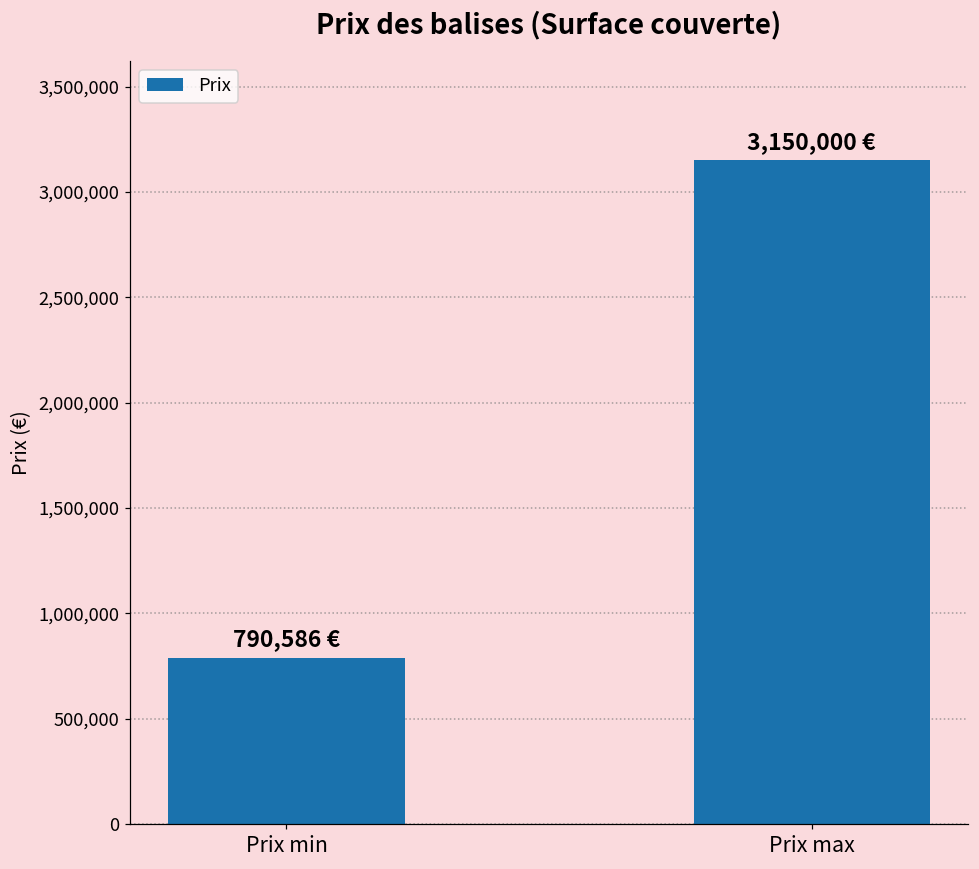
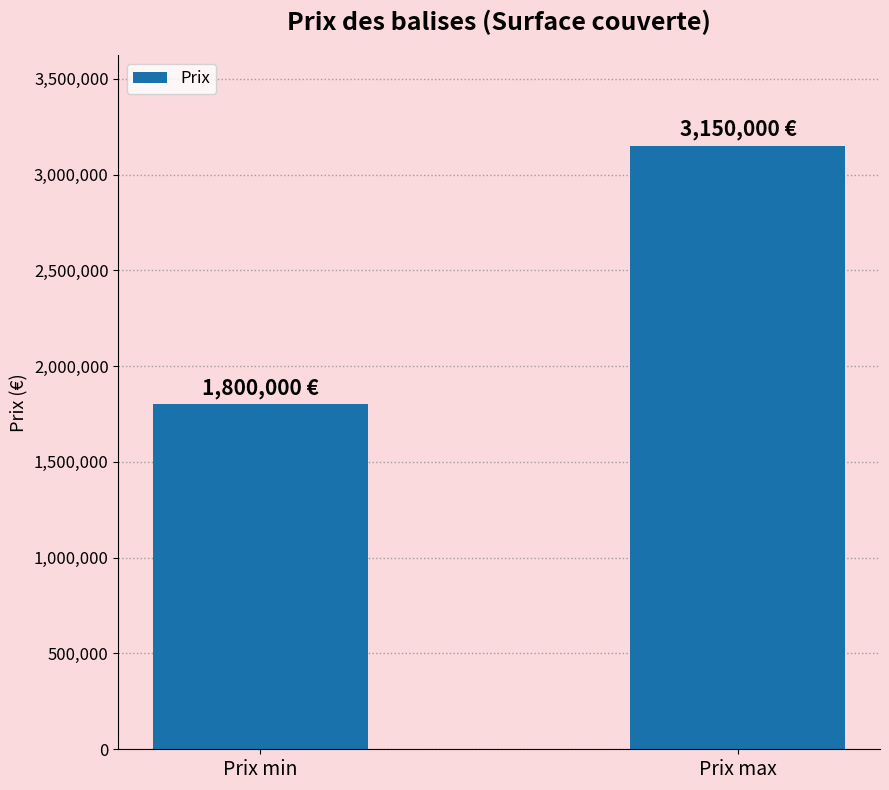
Prix min: 790,586 -> 1,800,000
